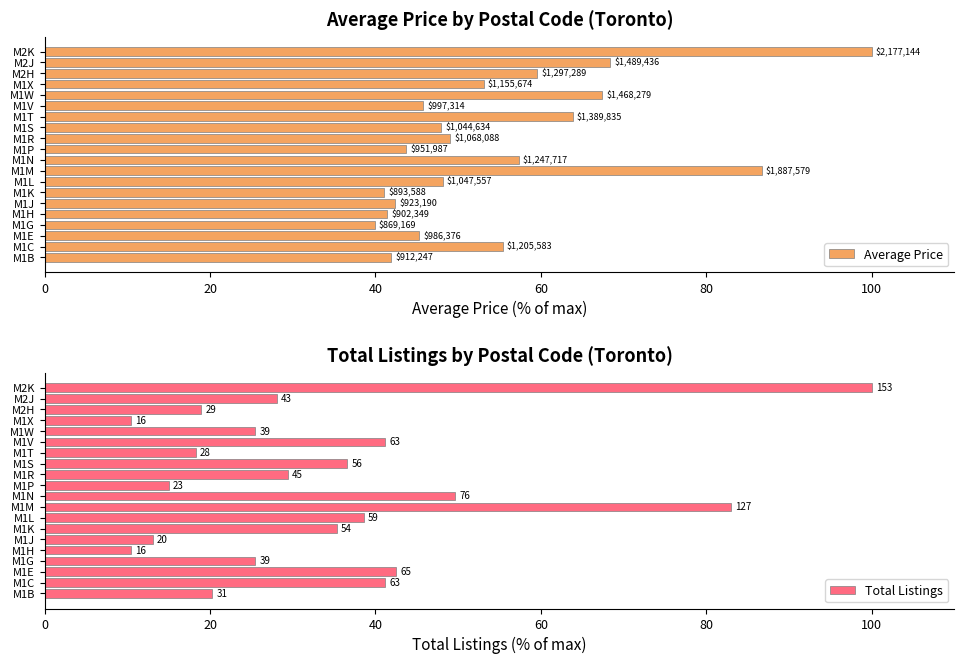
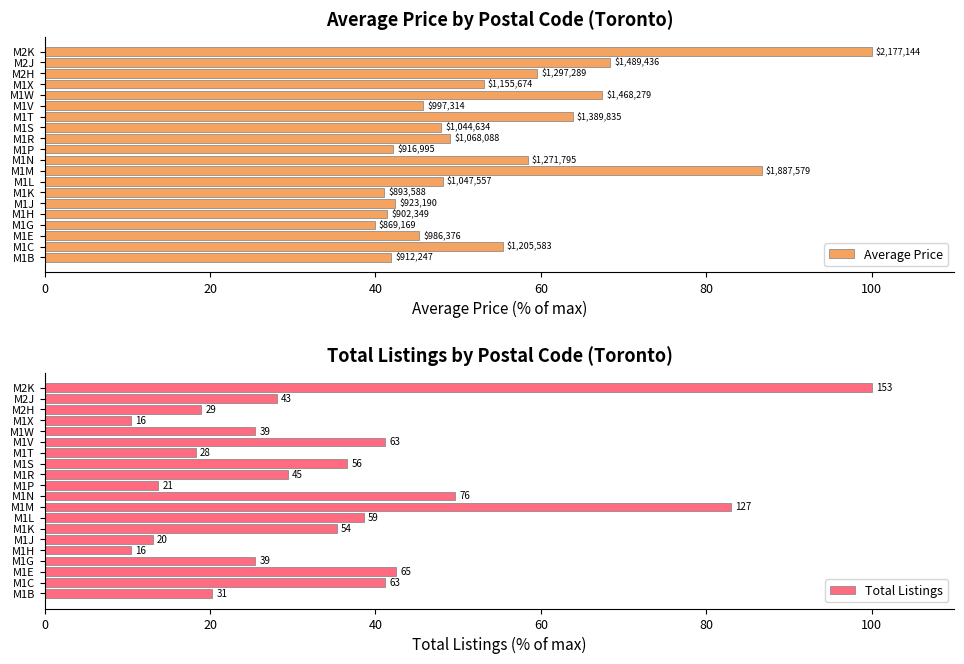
Average Price by Postal Code (Toronto), M1P: $951,987 -> $916,995
Average Price by Postal Code (Toronto), M1N: $1,247,717 -> $1,271,795
Total Listings by Postal Code (Toronto), M1P: 23 -> 21
